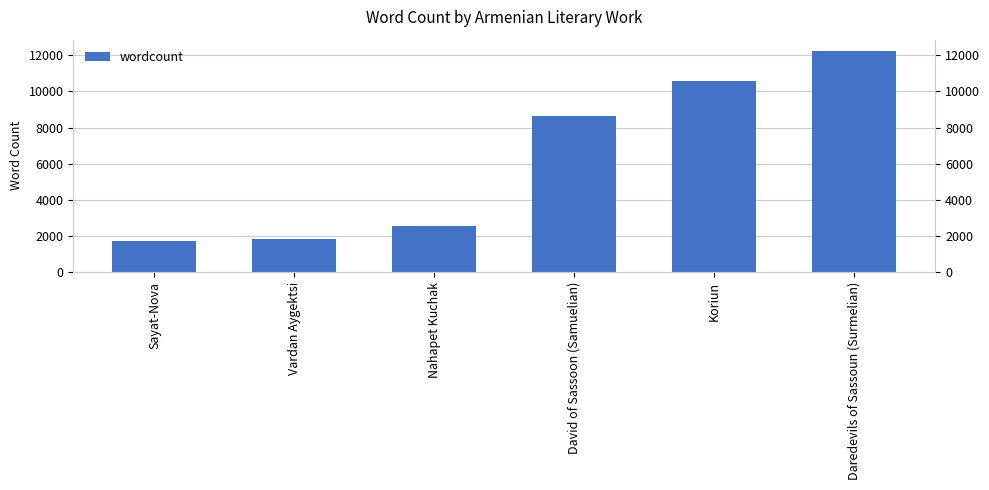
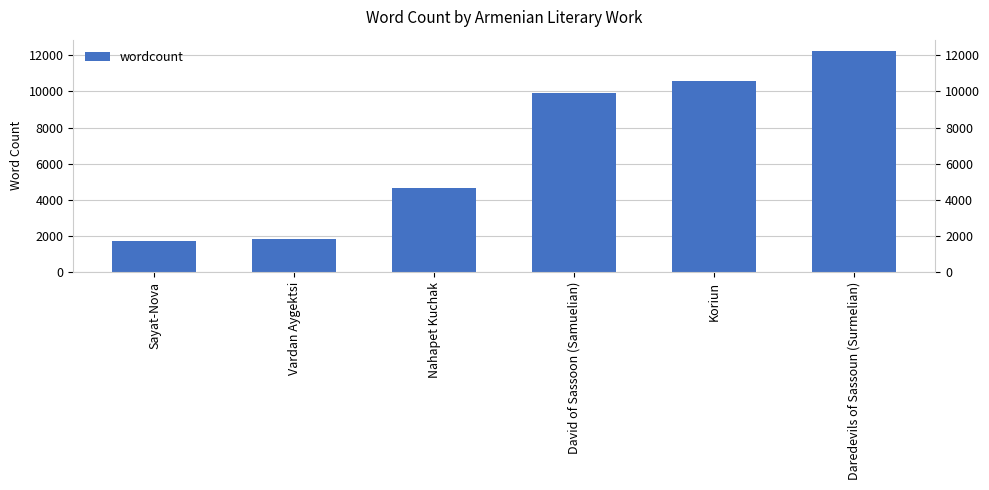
Nahapet Kuchak: 2500 -> 4700
David of Sassoon (Samuelian): 8600 -> 9900
